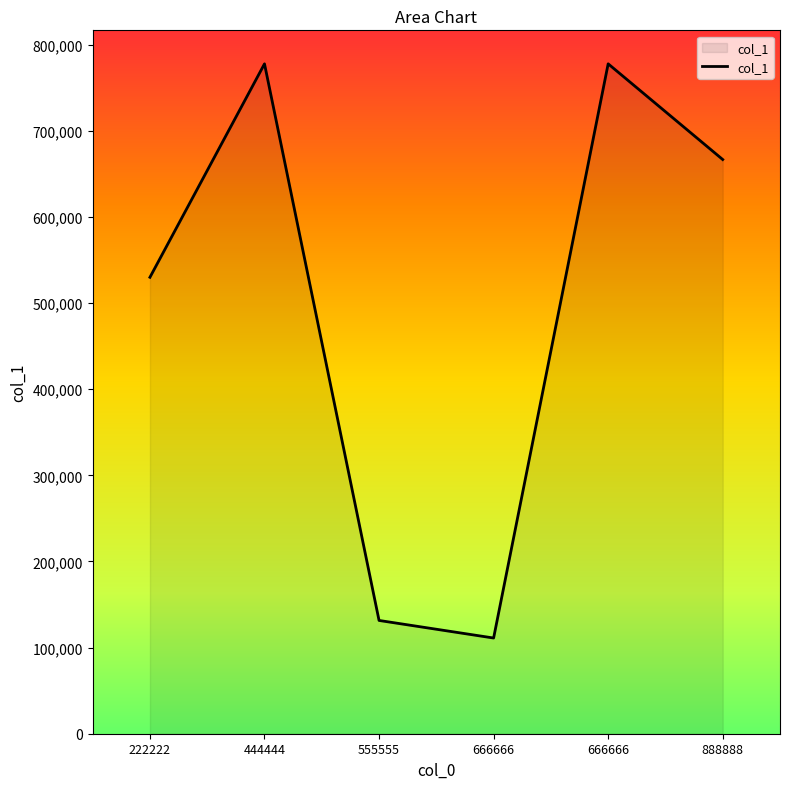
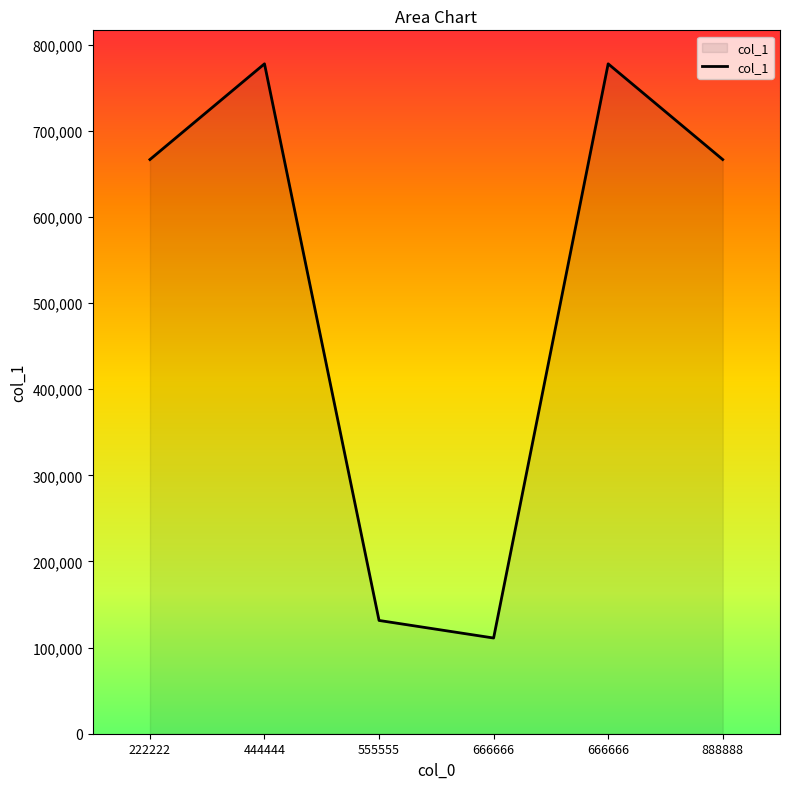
222222: 530,000 -> 670,000
